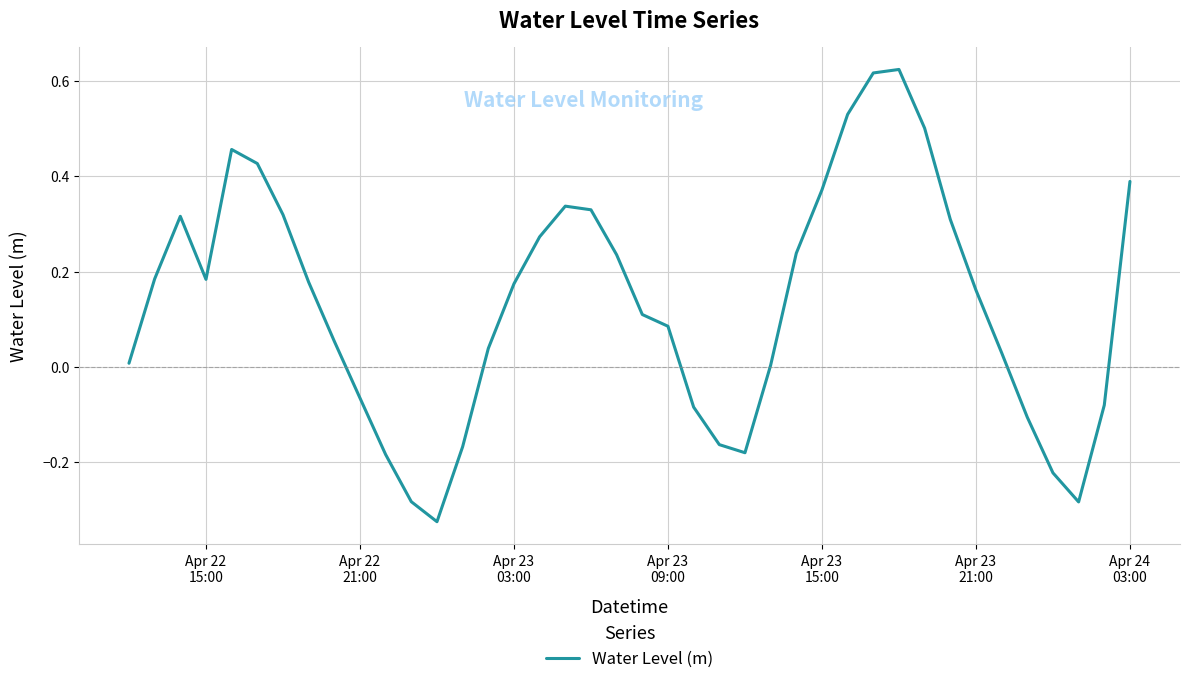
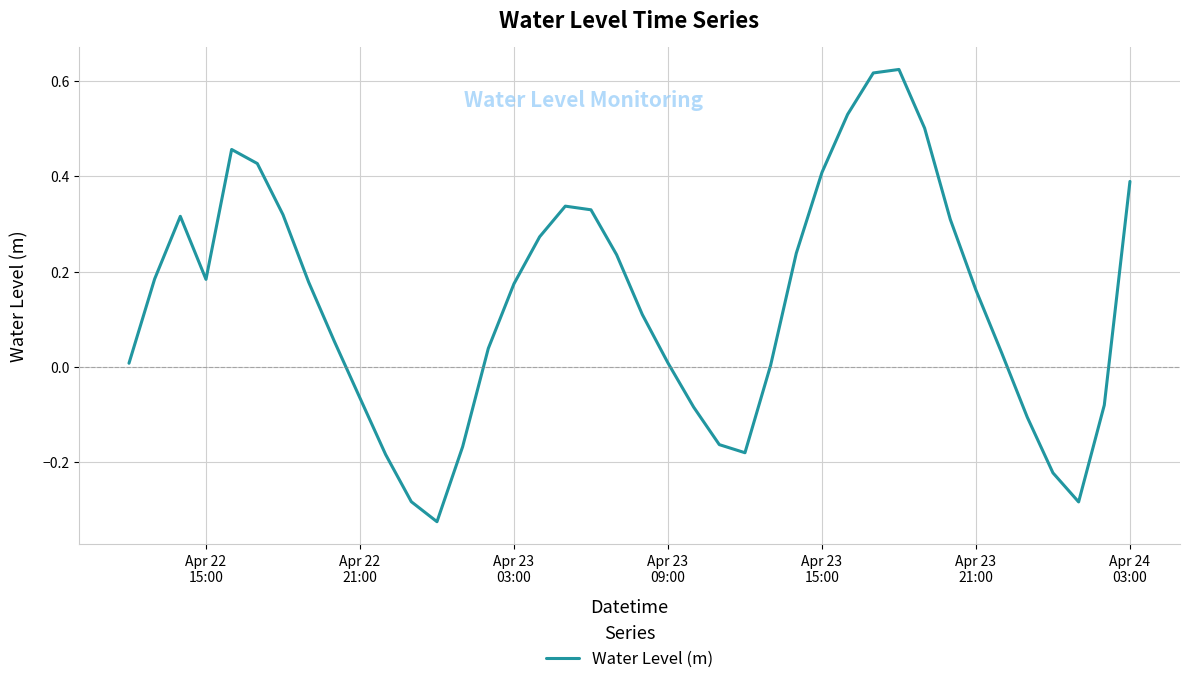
Apr 23 09:00: 0.09 -> 0.01
Apr 23 15:00: 0.37 -> 0.41
